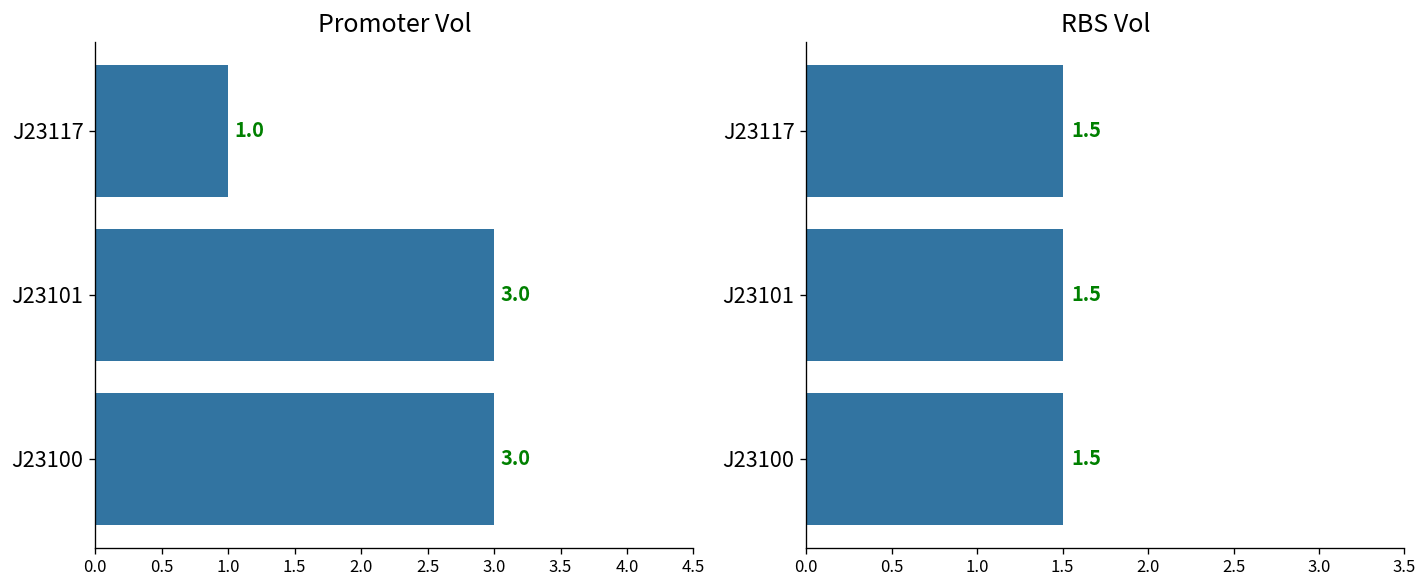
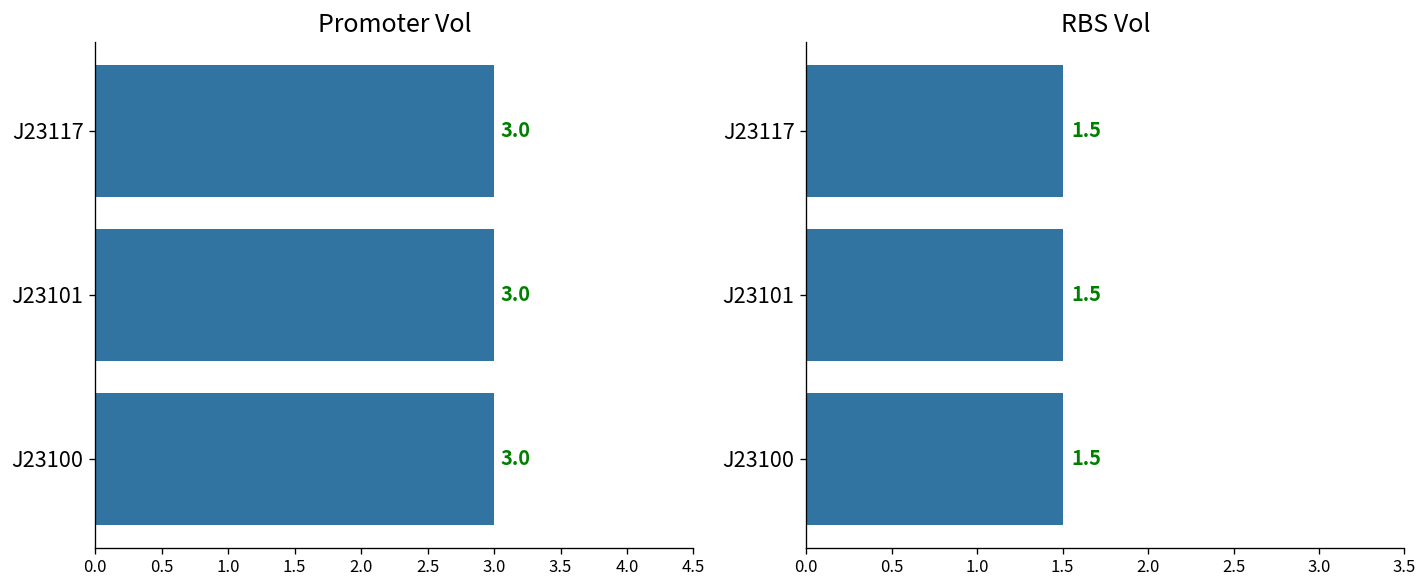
Promoter Vol, J23117: 1.0 -> 3.0
